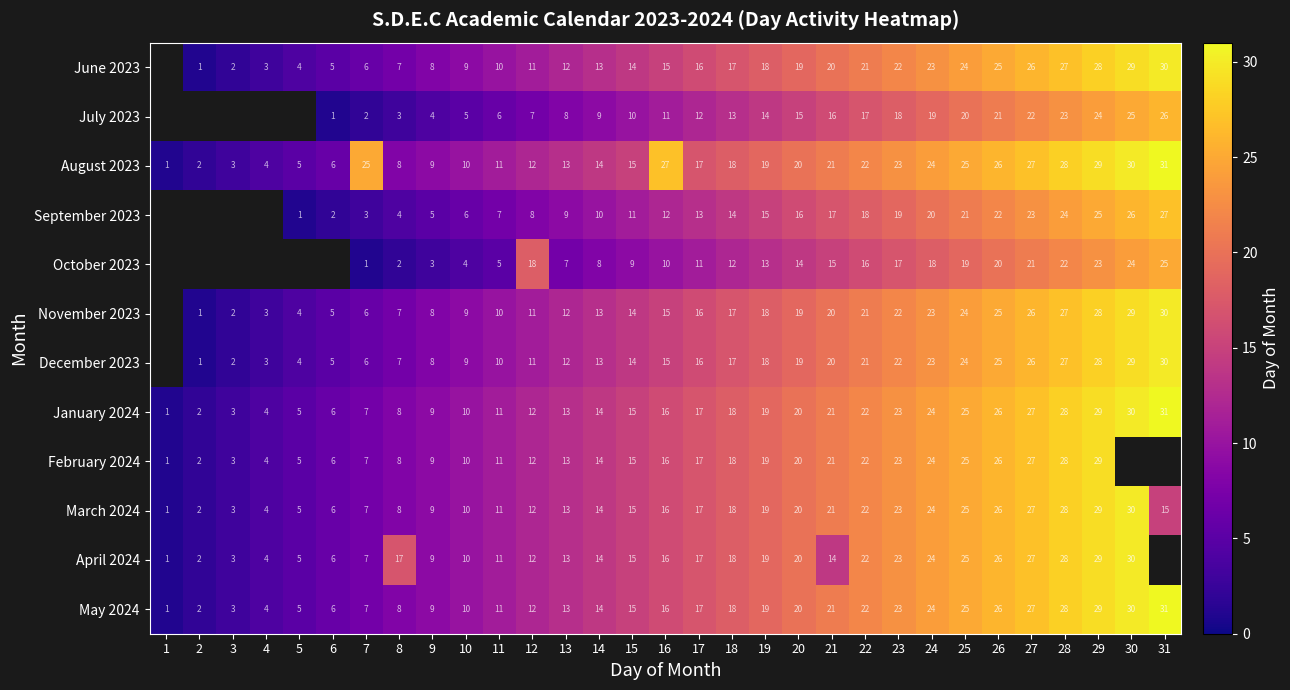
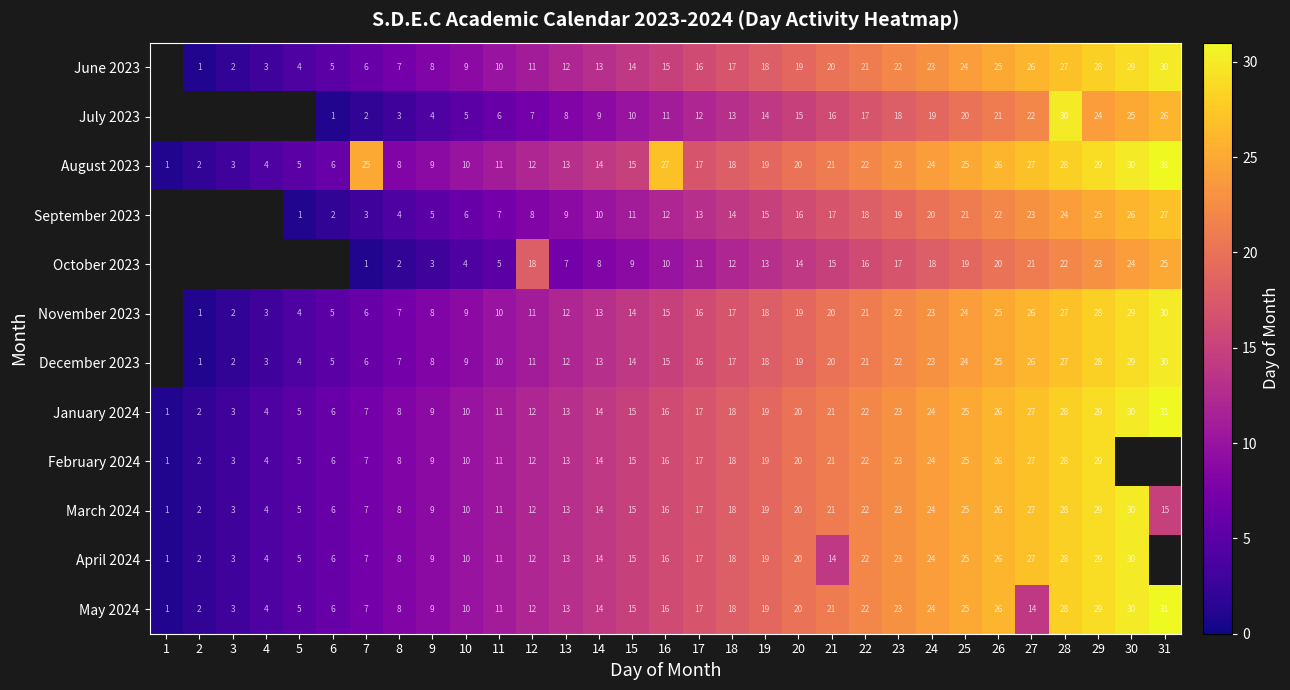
July 2023, 28: 23 -> 30
April 2024, 8: 17 -> 8
May 2024, 27: 27 -> 14
